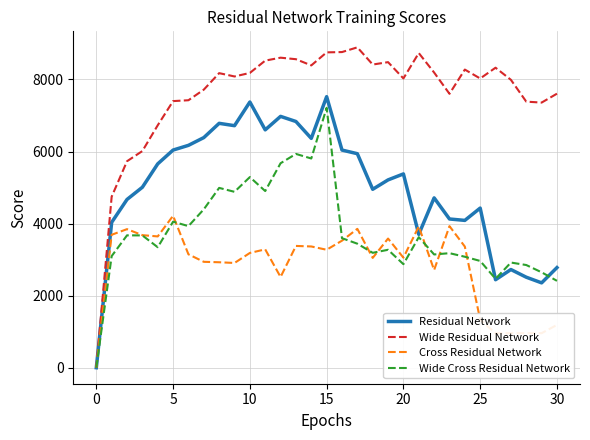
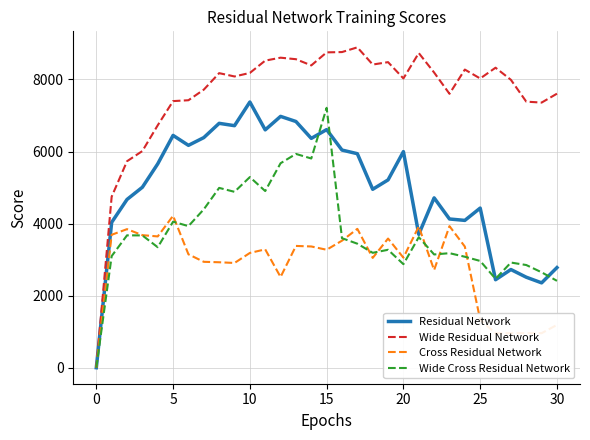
Residual Network, 5: 6000 -> 6400
Residual Network, 15: 7500 -> 6600
Residual Network, 20: 5400 -> 6000
